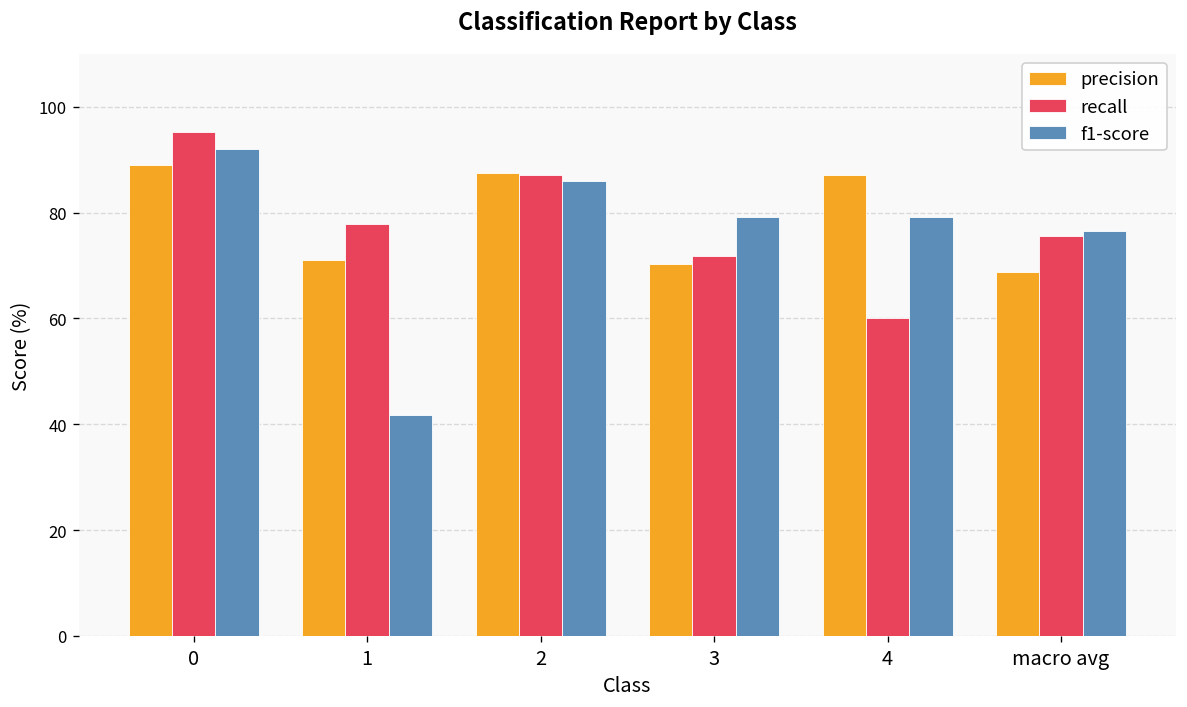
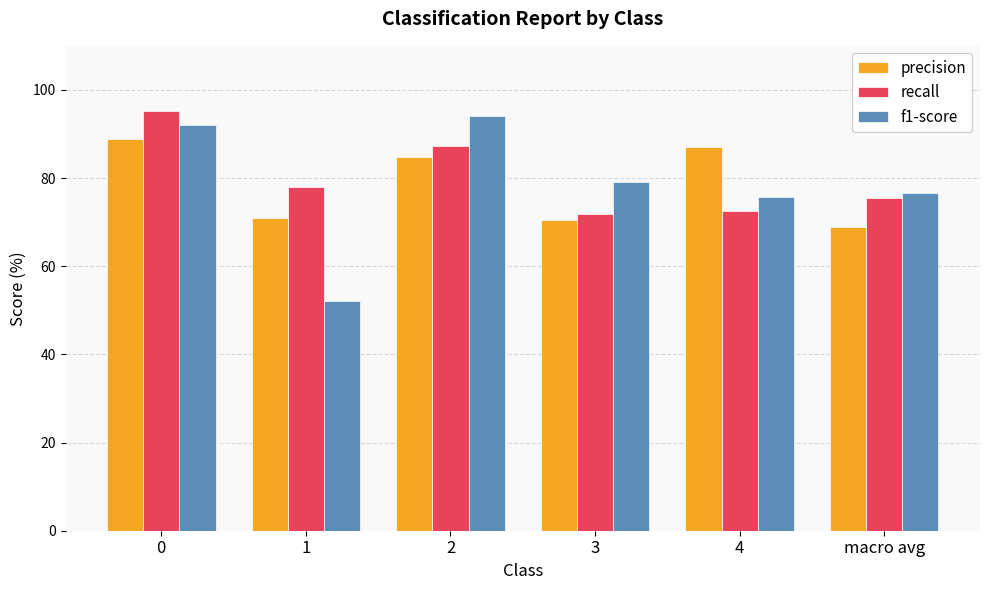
f1-score, 1: 42 -> 52
precision, 2: 87 -> 85
f1-score, 2: 86 -> 94
recall, 4: 60 -> 73
f1-score, 4: 79 -> 76
